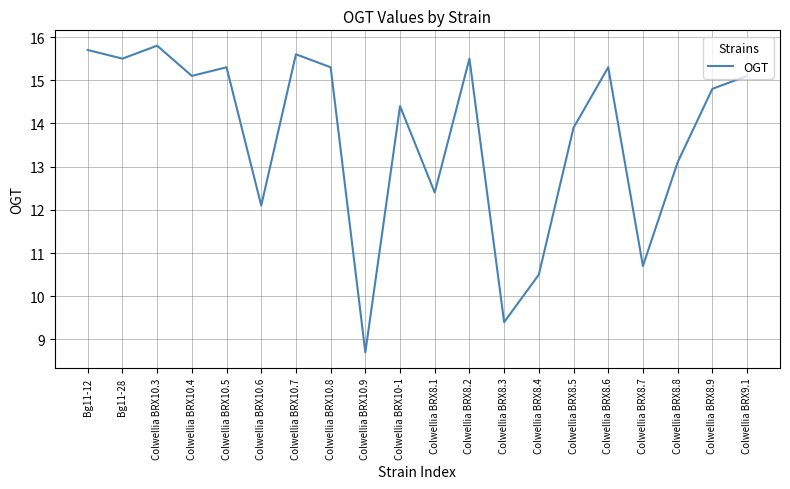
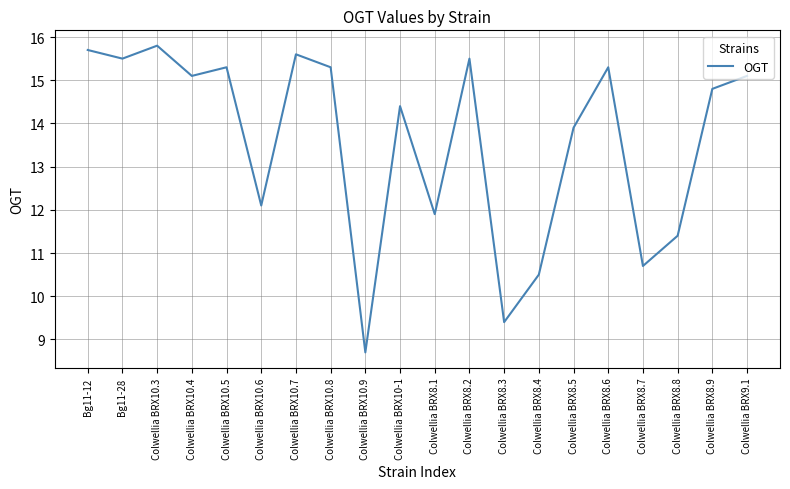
Colwellia BRX8.1: 12.4 -> 11.9
Colwellia BRX8.8: 13.1 -> 11.4
